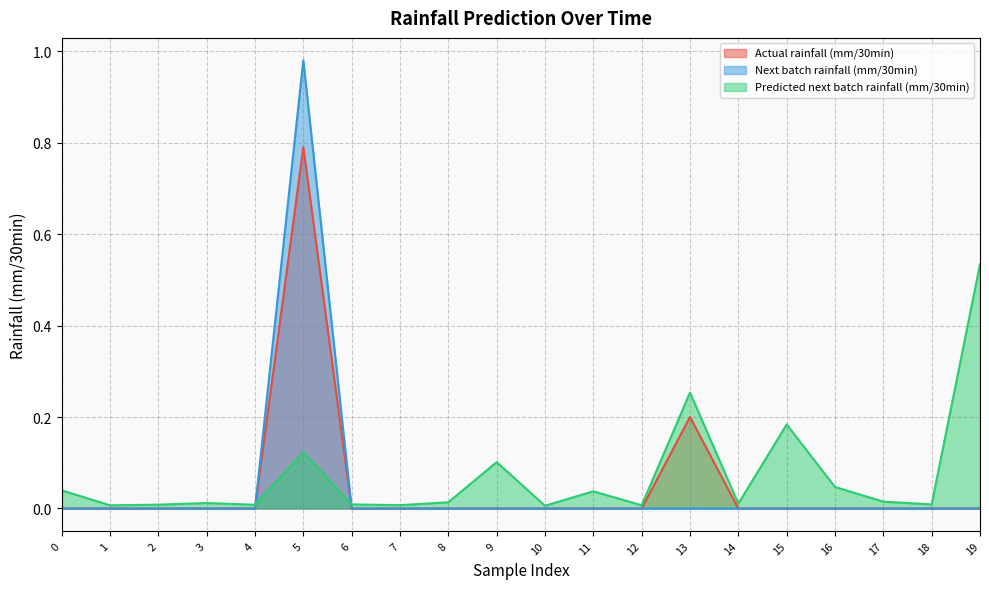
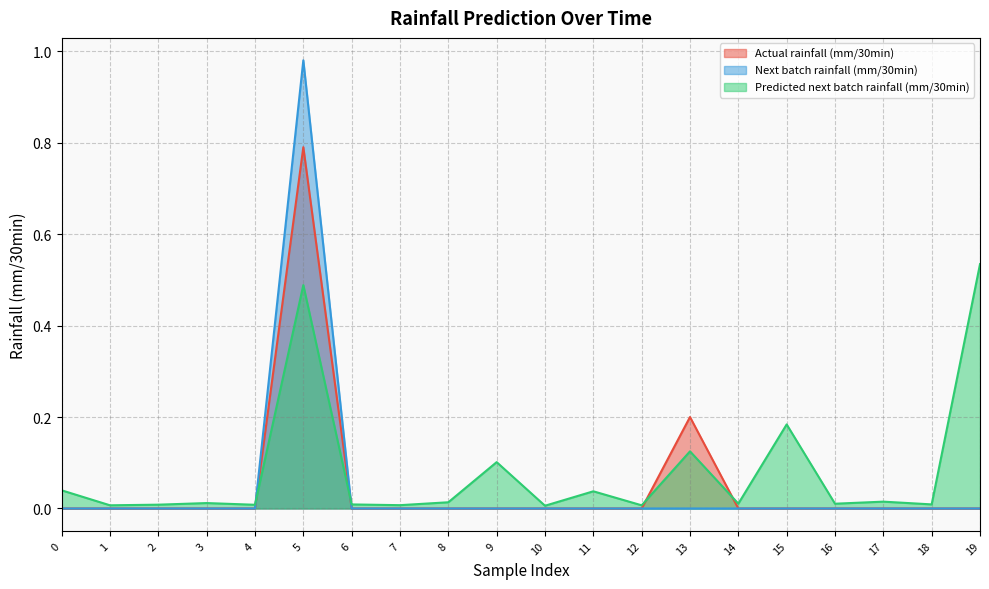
Predicted next batch rainfall (mm/30min), 5: 0.12 -> 0.49
Predicted next batch rainfall (mm/30min), 13: 0.25 -> 0.12
Predicted next batch rainfall (mm/30min), 16: 0.05 -> 0.01
